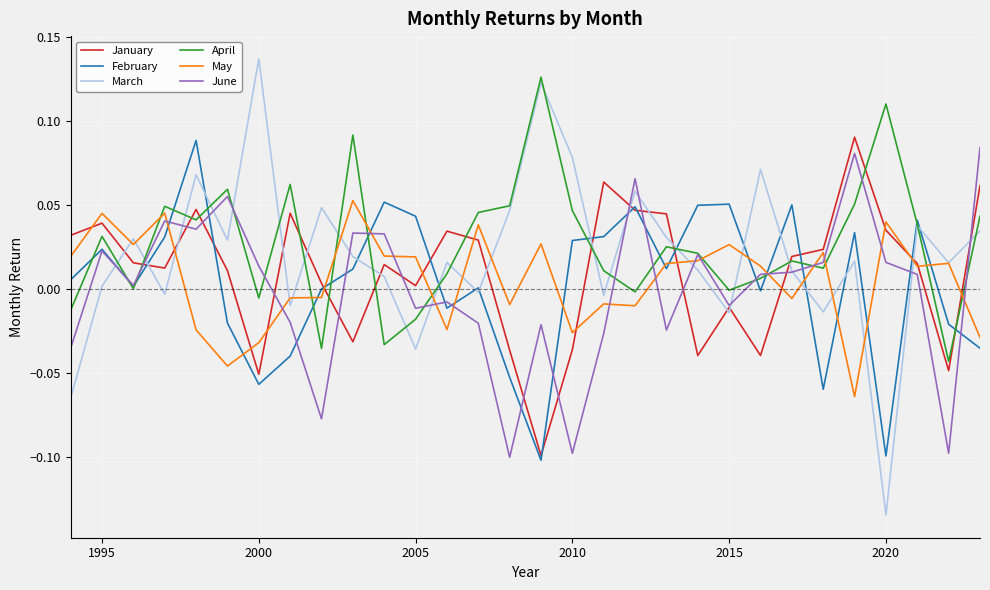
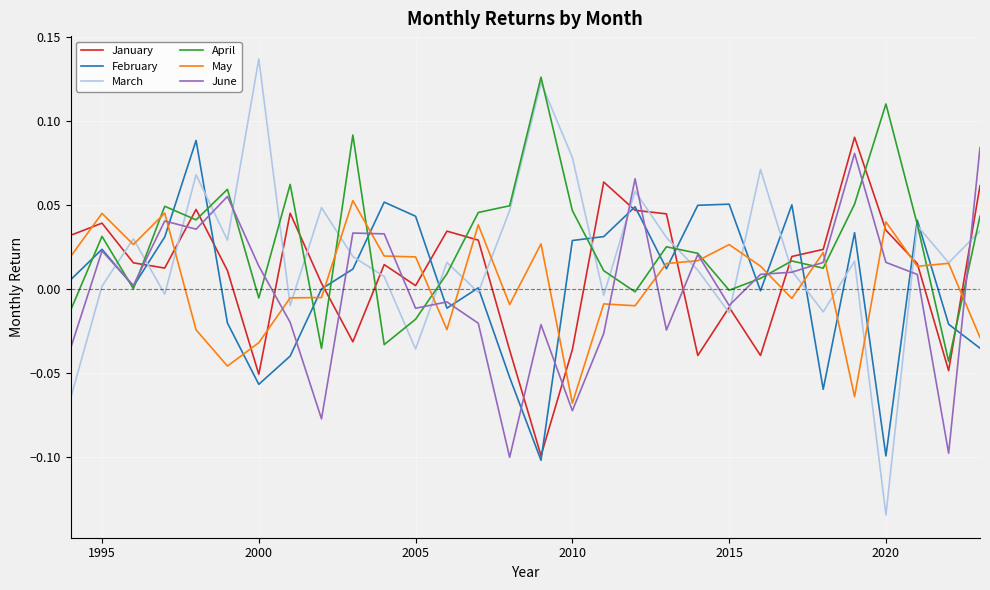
May, 2010: -0.026 -> -0.068
June, 2010: -0.098 -> -0.073
